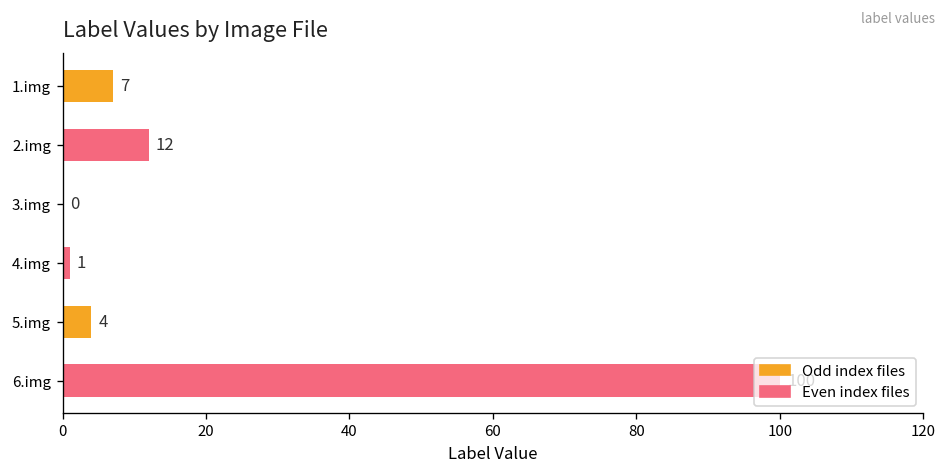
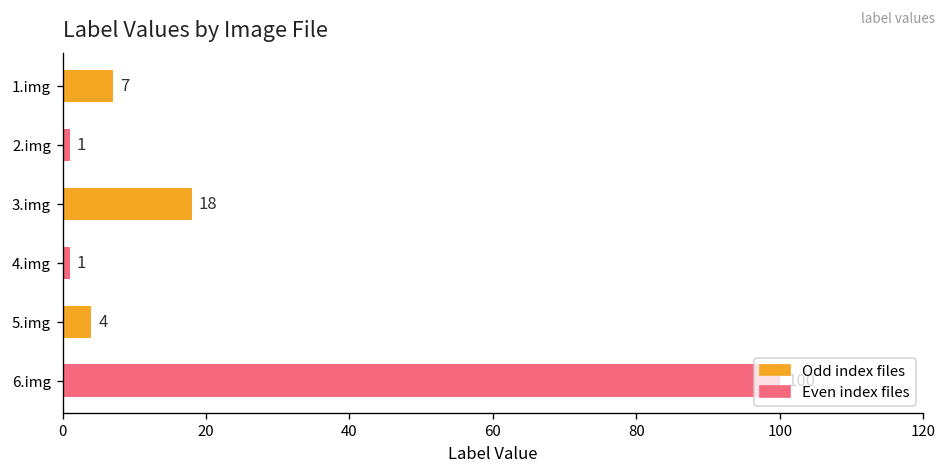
2.img: 12 -> 1
3.img: 0 -> 18
